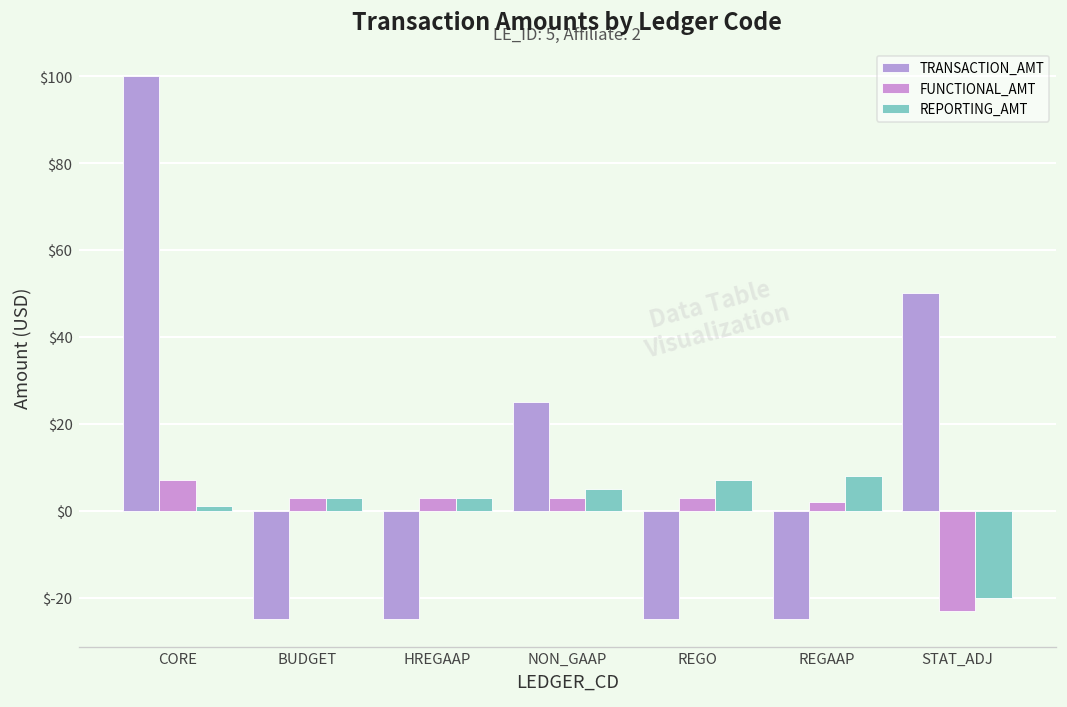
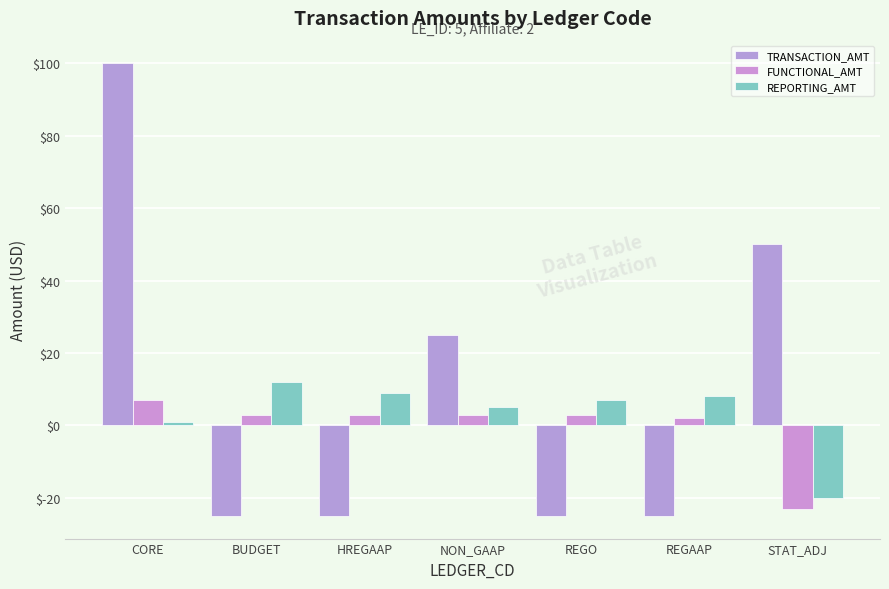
REPORTING_AMT, BUDGET: $3 -> $12
REPORTING_AMT, HREGAAP: $3 -> $9
